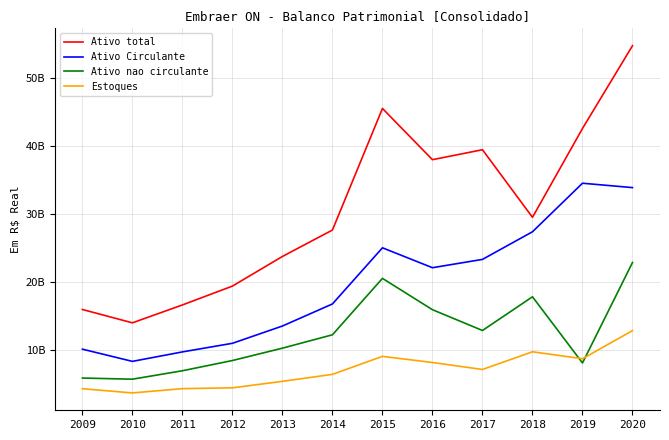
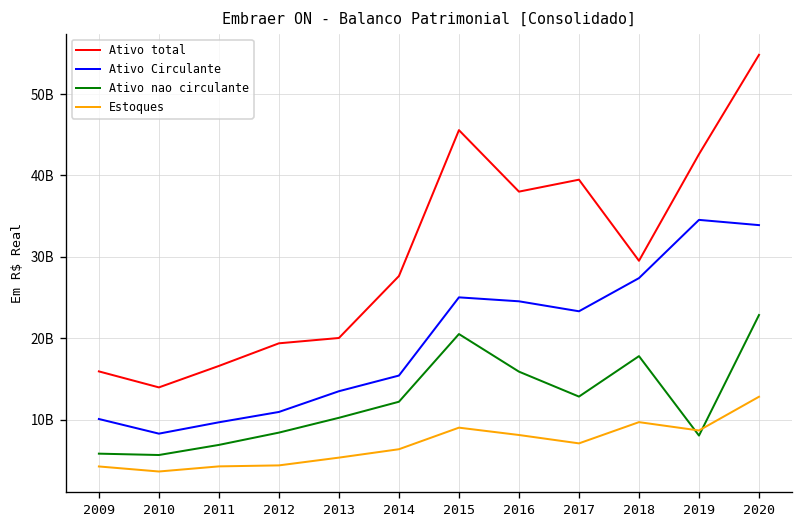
Ativo total, 2013: 24000000000 -> 20000000000
Ativo Circulante, 2014: 17000000000 -> 15000000000
Ativo Circulante, 2016: 22000000000 -> 25000000000
